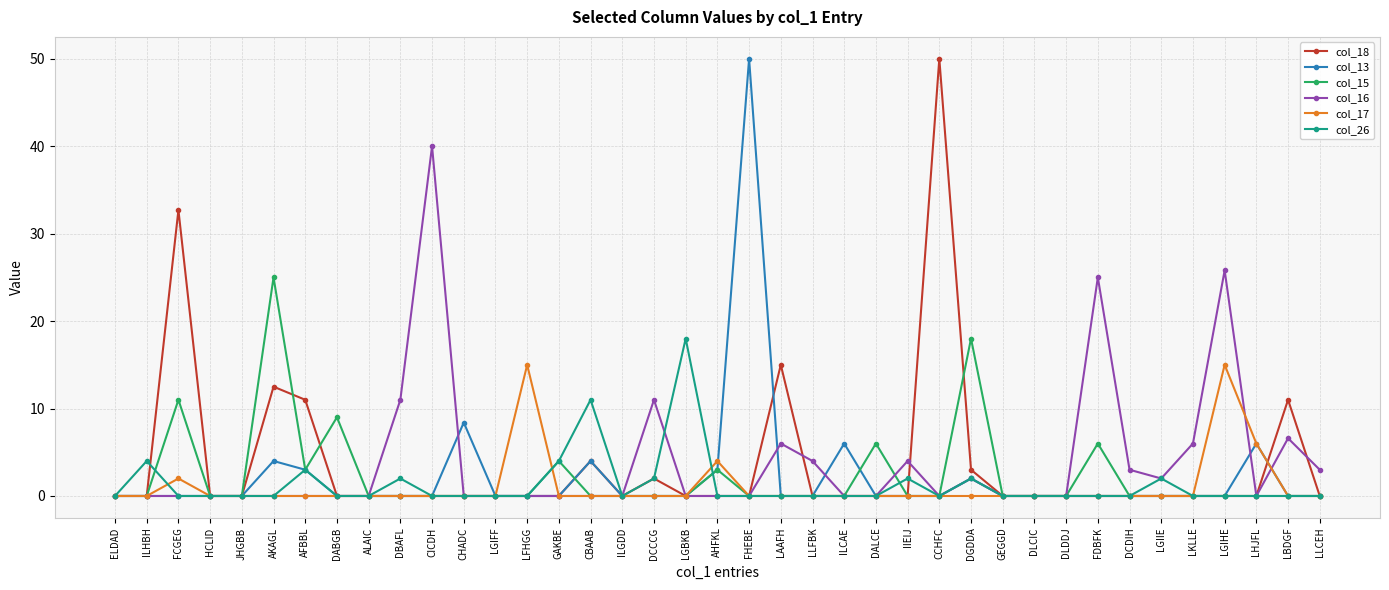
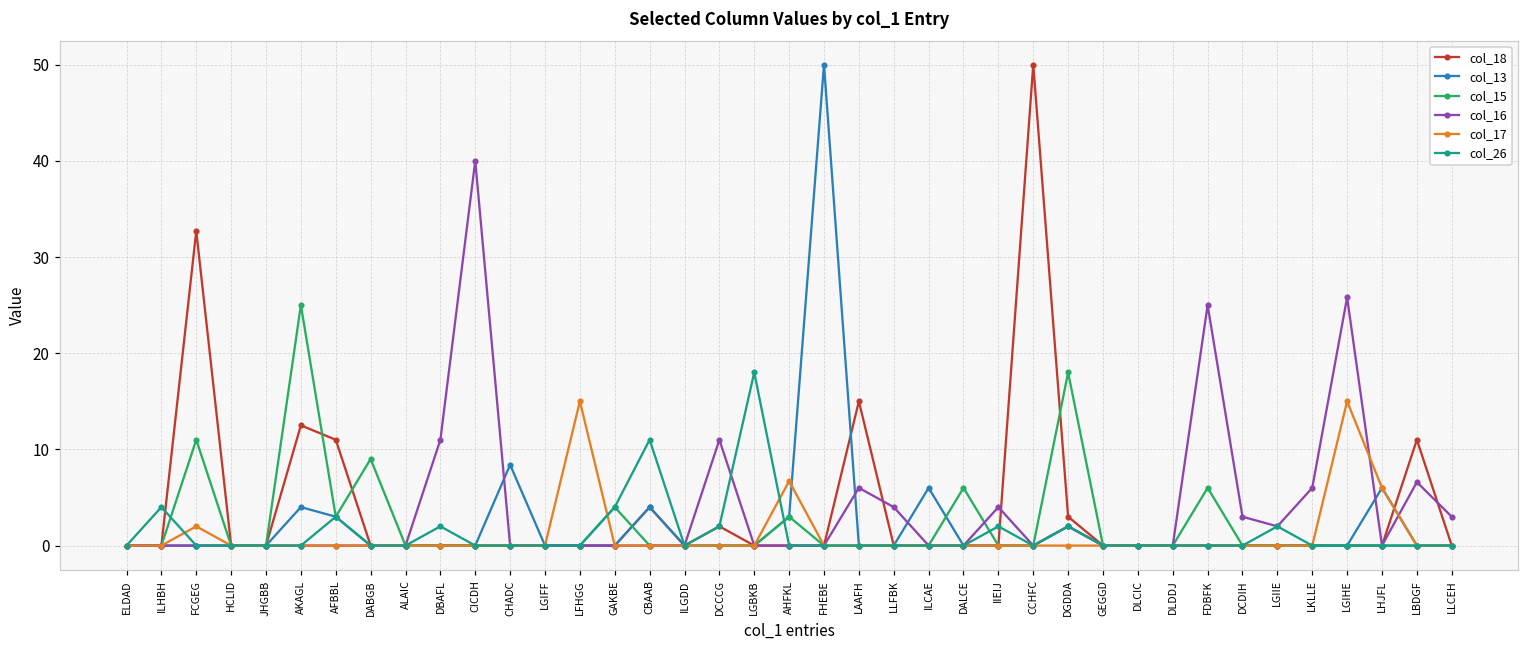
col_17, AHFKL: 4 -> 7
